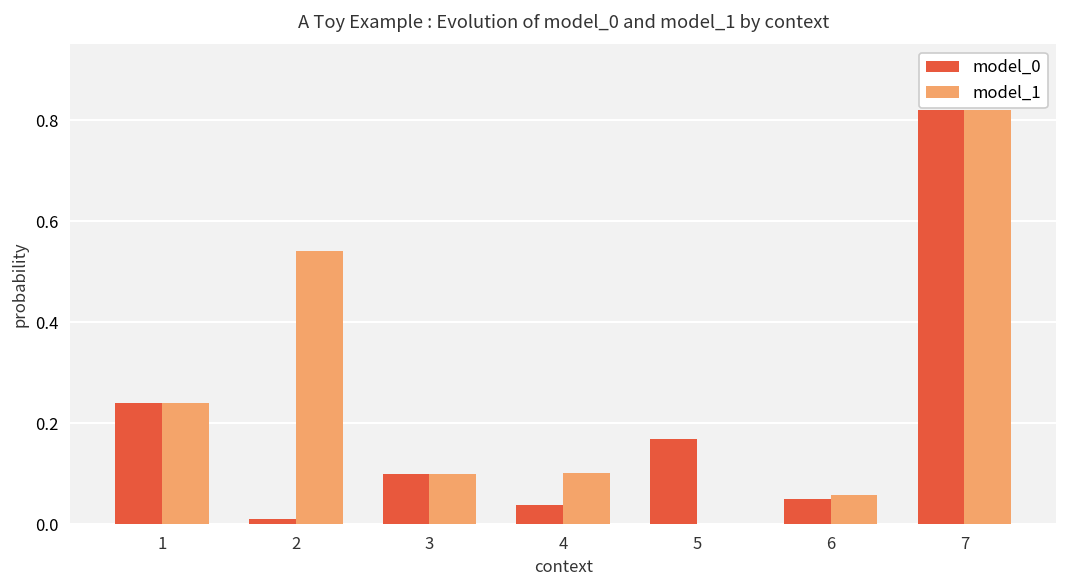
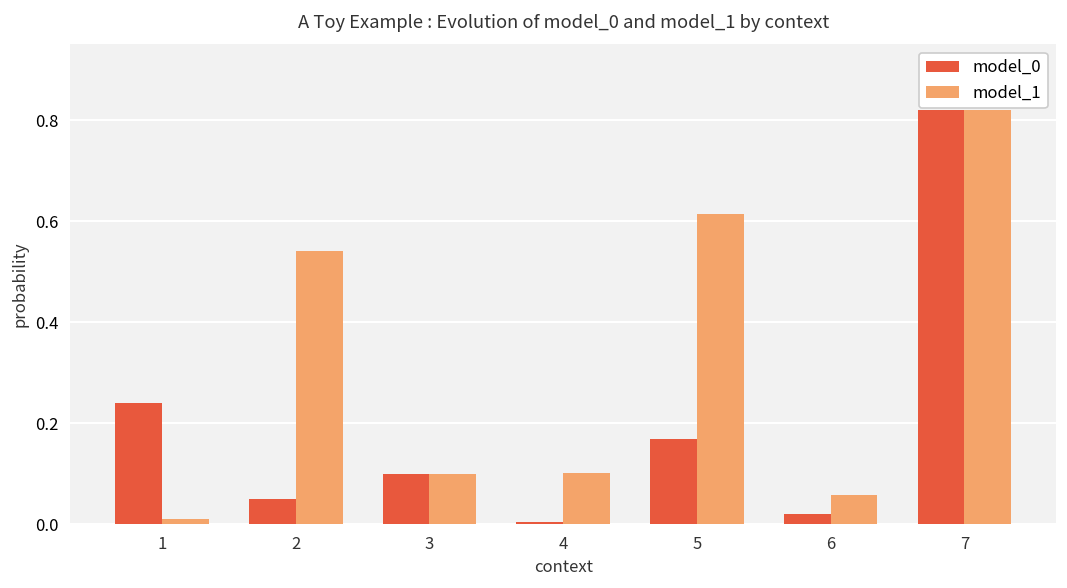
model_1, 1: 0.24 -> 0.01
model_0, 2: 0.01 -> 0.05
model_0, 4: 0.04 -> 0.01
model_1, 5: 0.00 -> 0.61
model_0, 6: 0.05 -> 0.02
